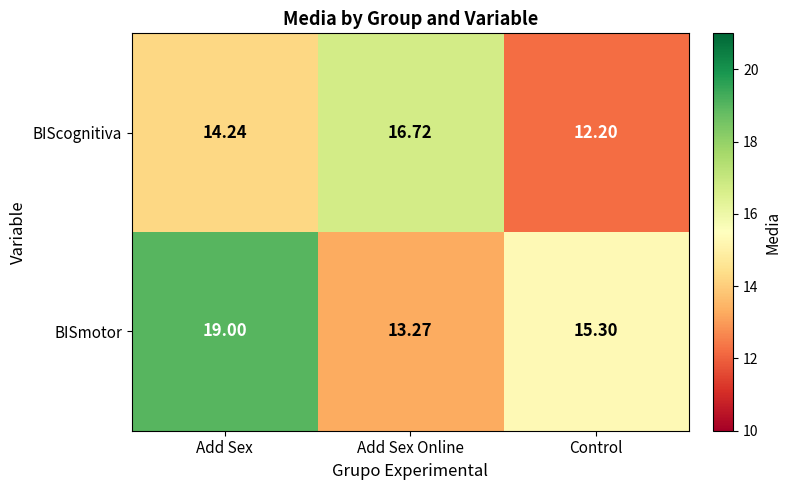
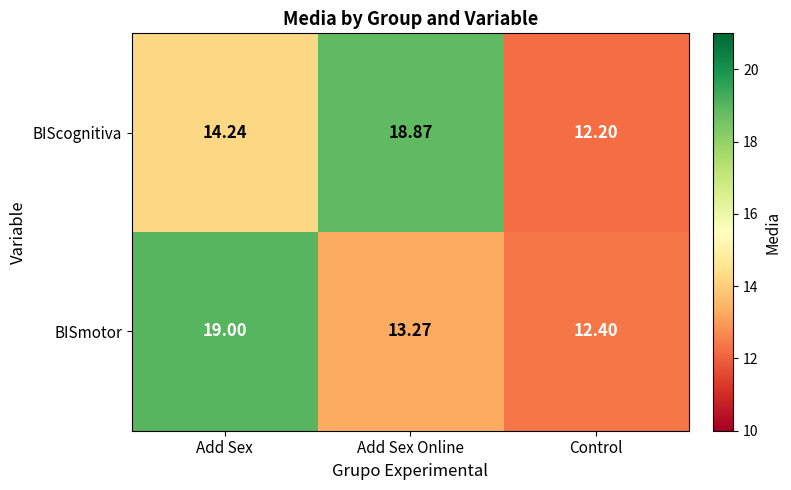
BIScognitiva, Add Sex Online: 16.72 -> 18.87
BISmotor, Control: 15.30 -> 12.40
